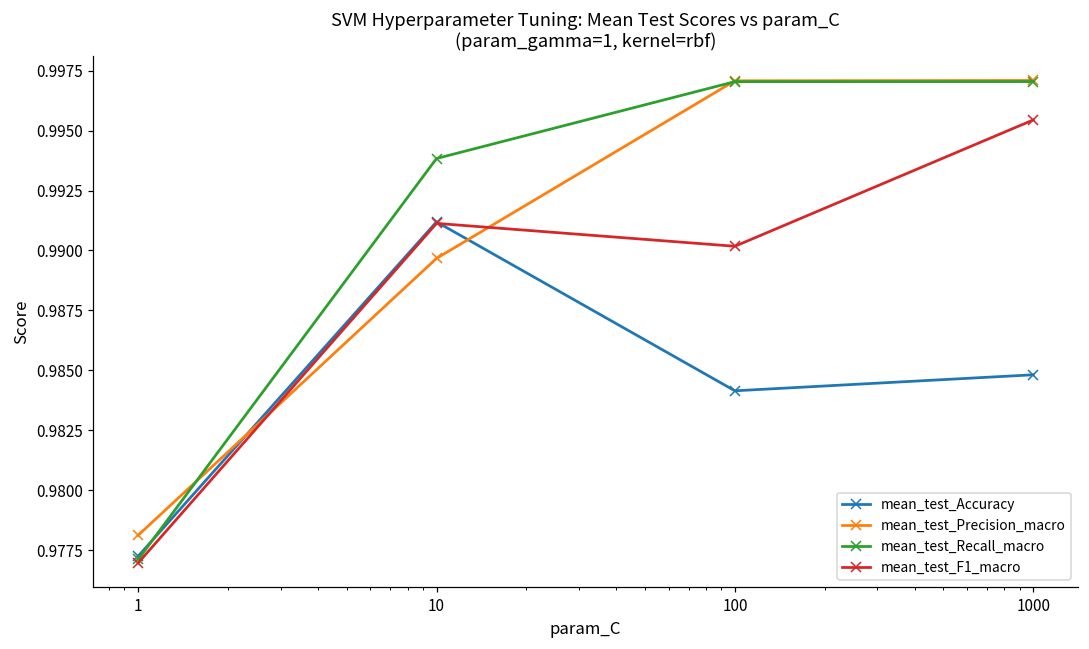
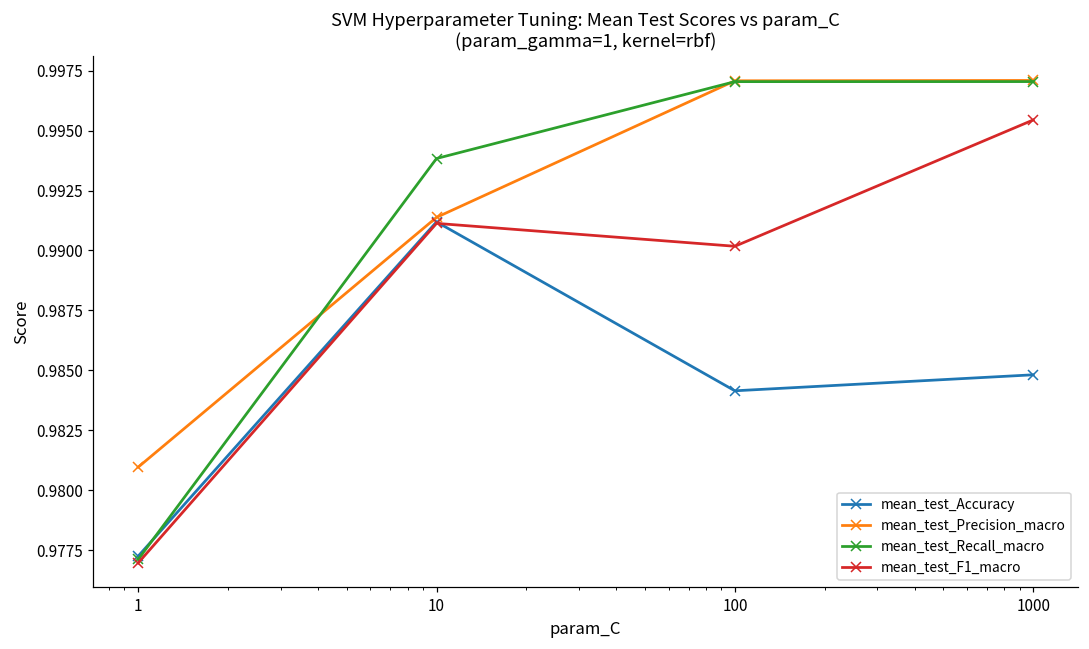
mean_test_Precision_macro, 1: 0.9781 -> 0.9810
mean_test_Precision_macro, 10: 0.9897 -> 0.9914
